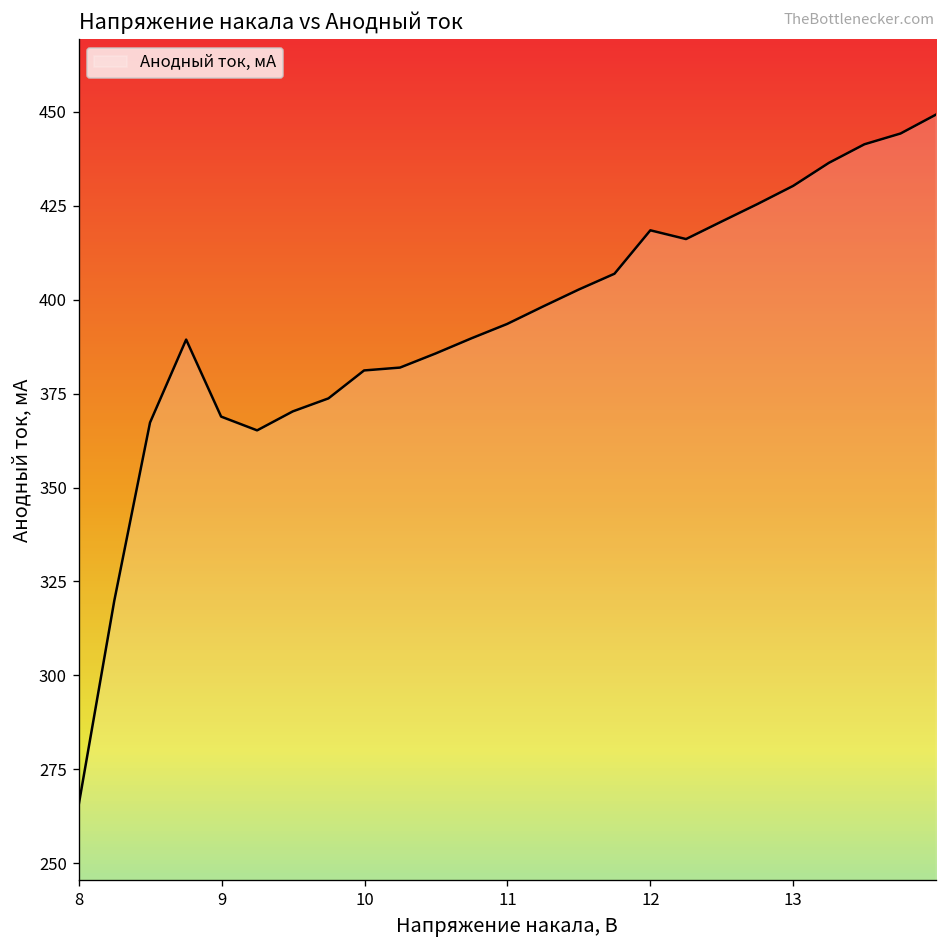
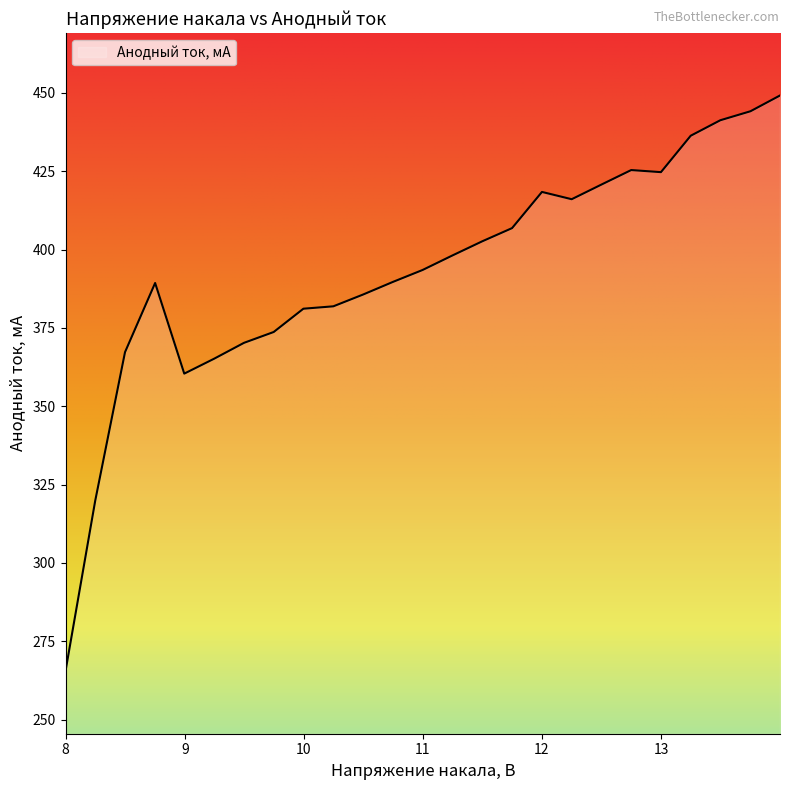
9: 369 -> 360
13: 430 -> 425
